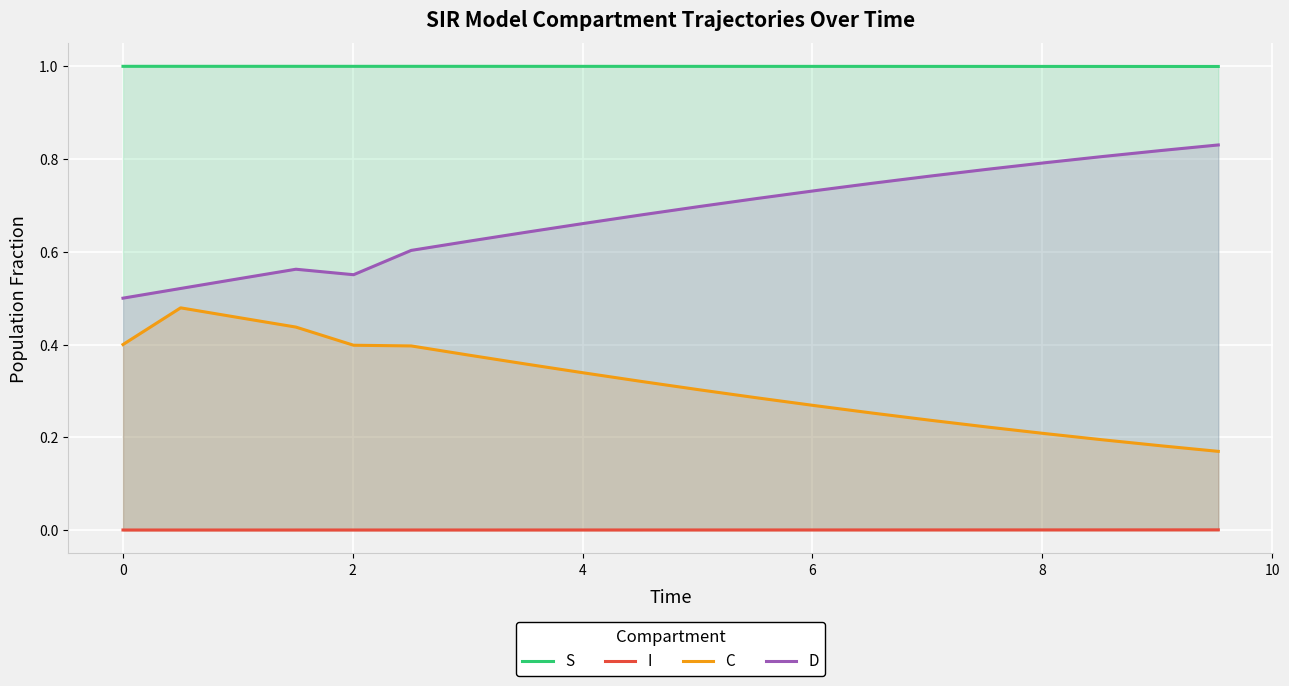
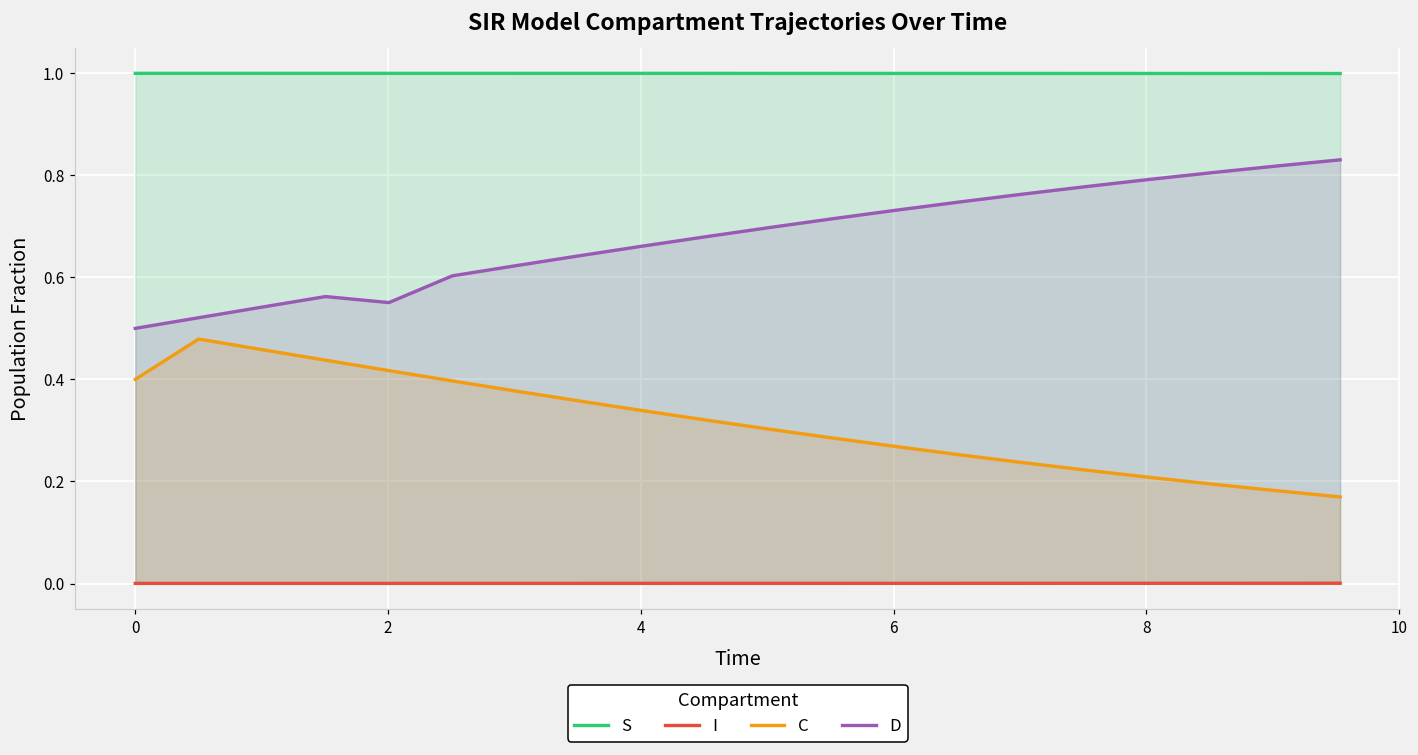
C, 2: 0.40 -> 0.42
